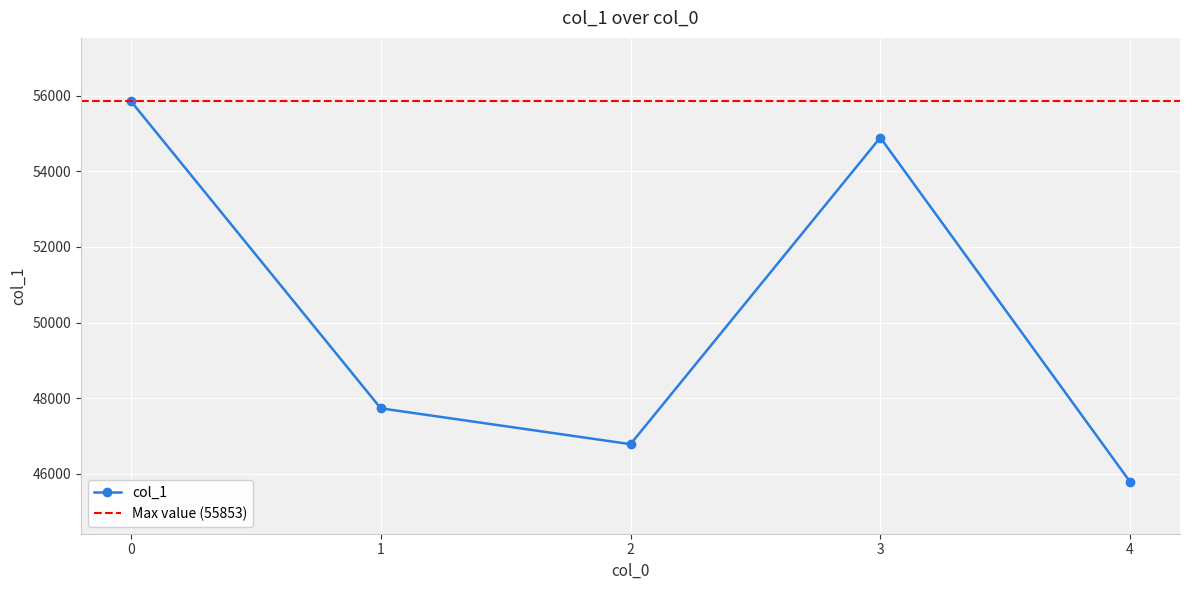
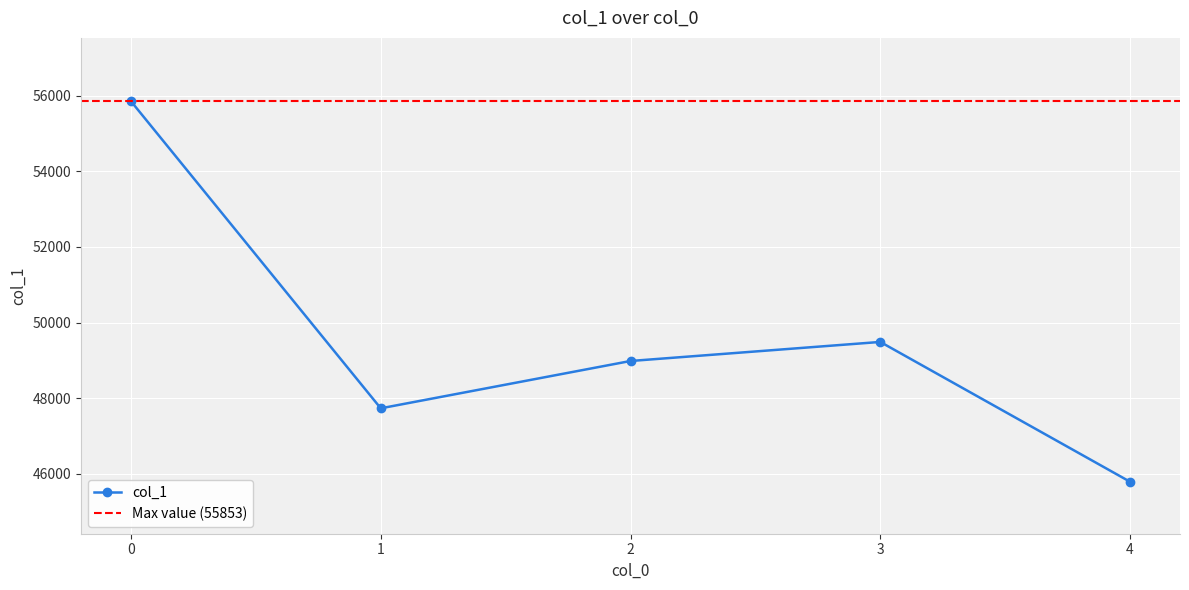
2: 46800 -> 49000
3: 54900 -> 49500
